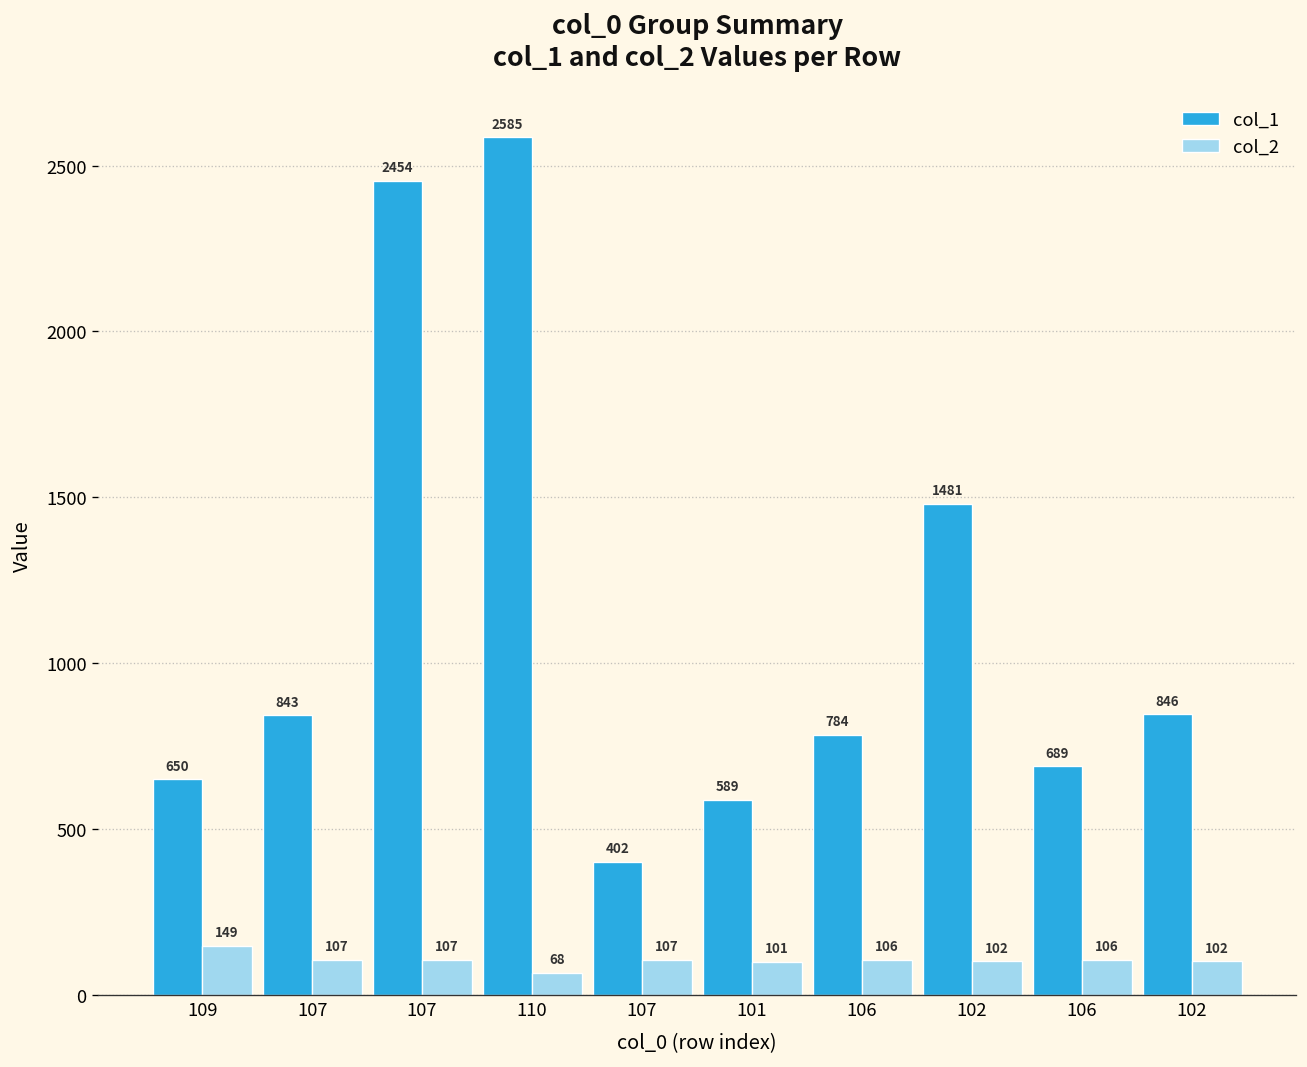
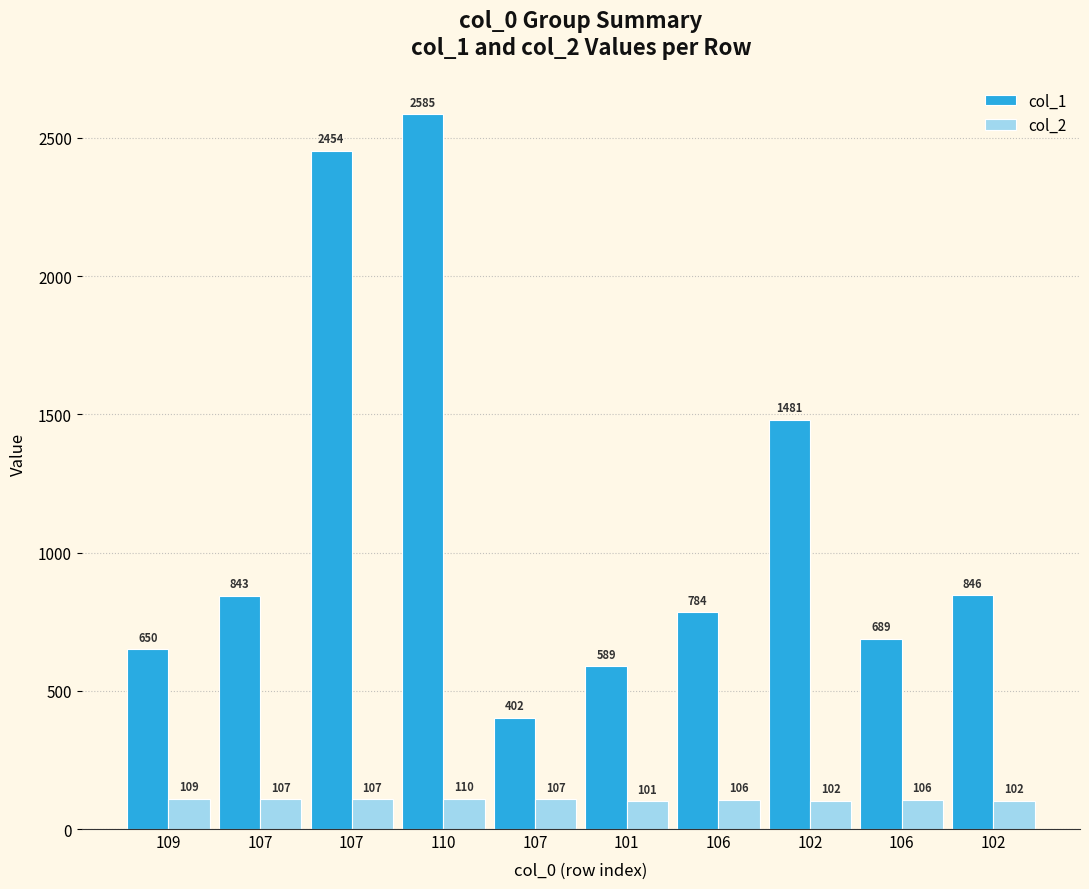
col_2, 109: 149 -> 109
col_2, 110: 68 -> 110
